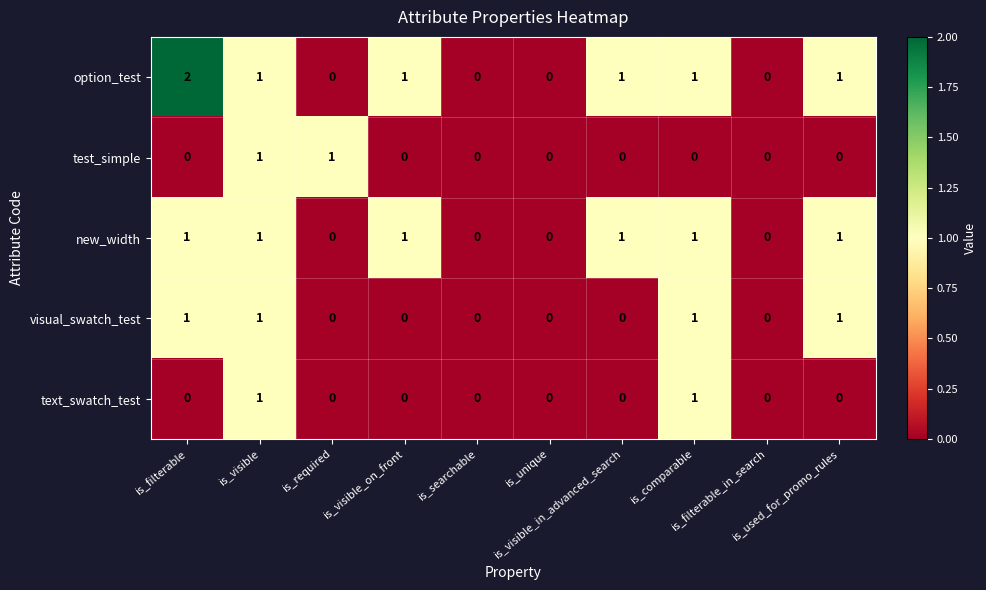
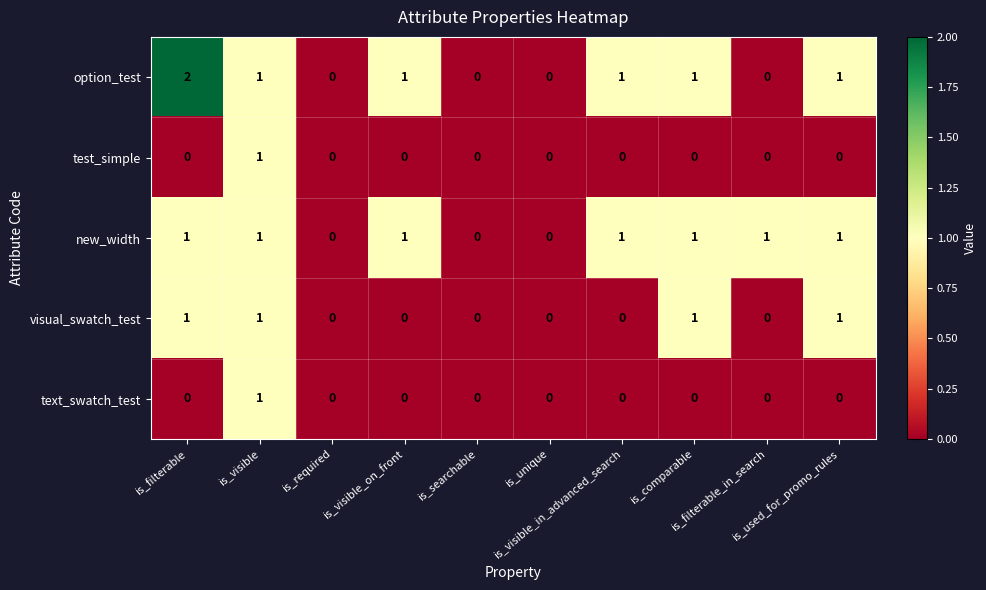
test_simple, is_required: 1 -> 0
new_width, is_filterable_in_search: 0 -> 1
text_swatch_test, is_comparable: 1 -> 0
